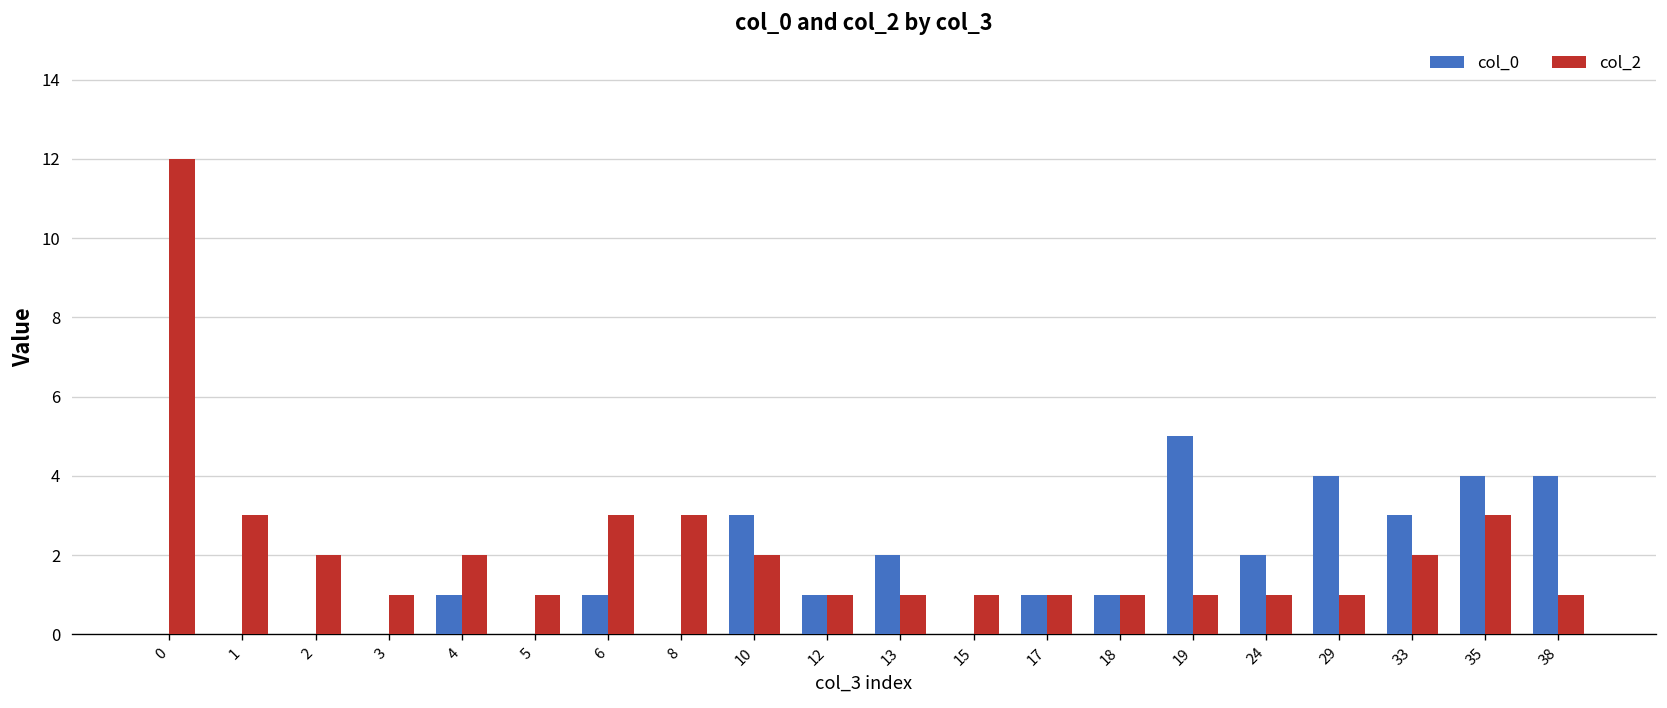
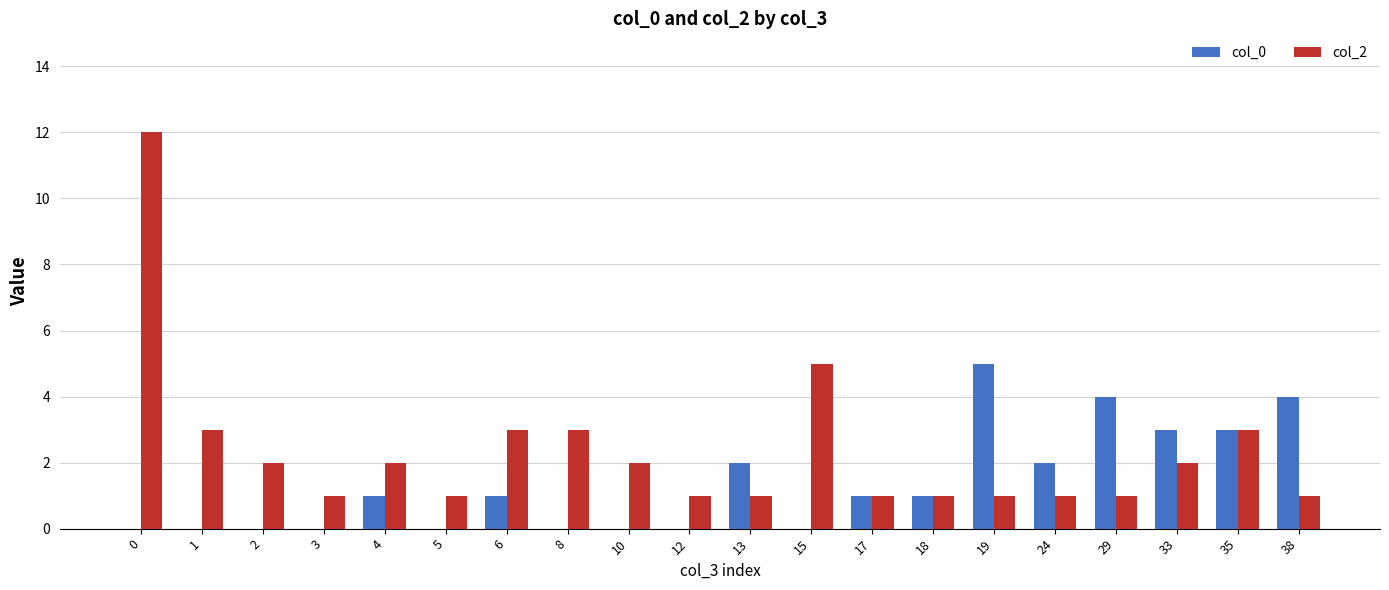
col_0, 10: 3 -> 0
col_0, 12: 1 -> 0
col_2, 15: 1 -> 5
col_0, 35: 4 -> 3
